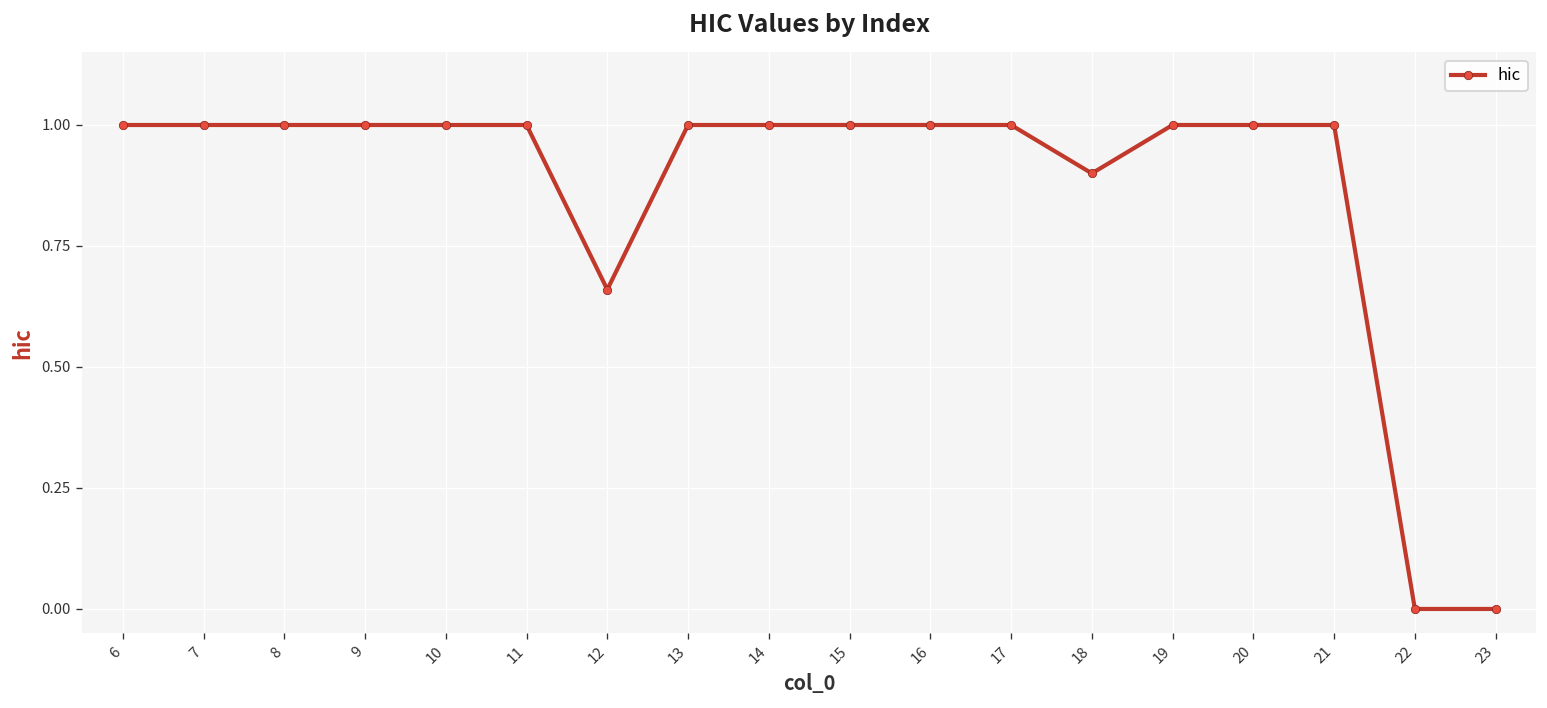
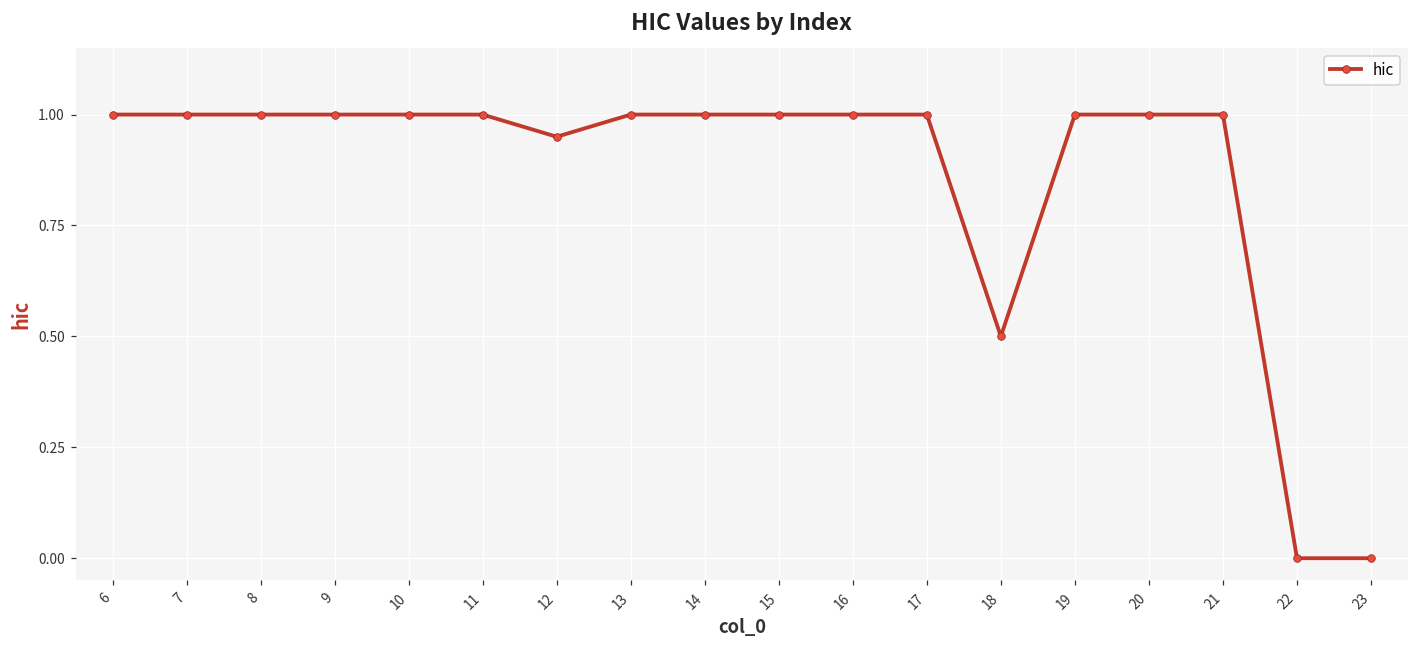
12: 0.66 -> 0.95
18: 0.9 -> 0.5
